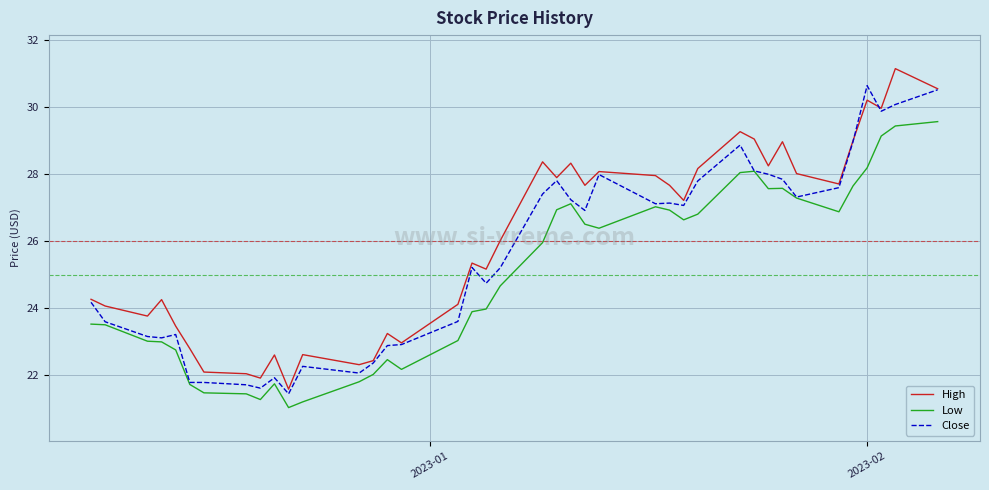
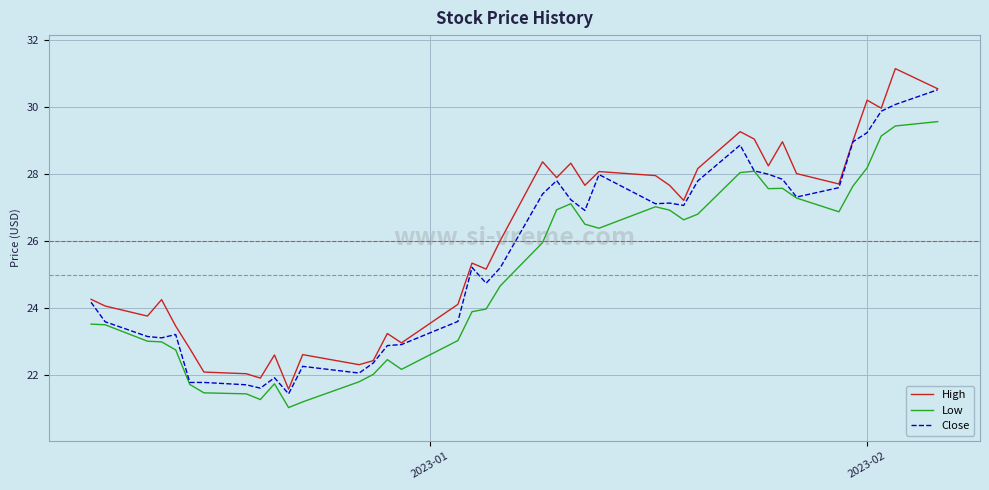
Close, 2023-02: 30.6 -> 29.2
